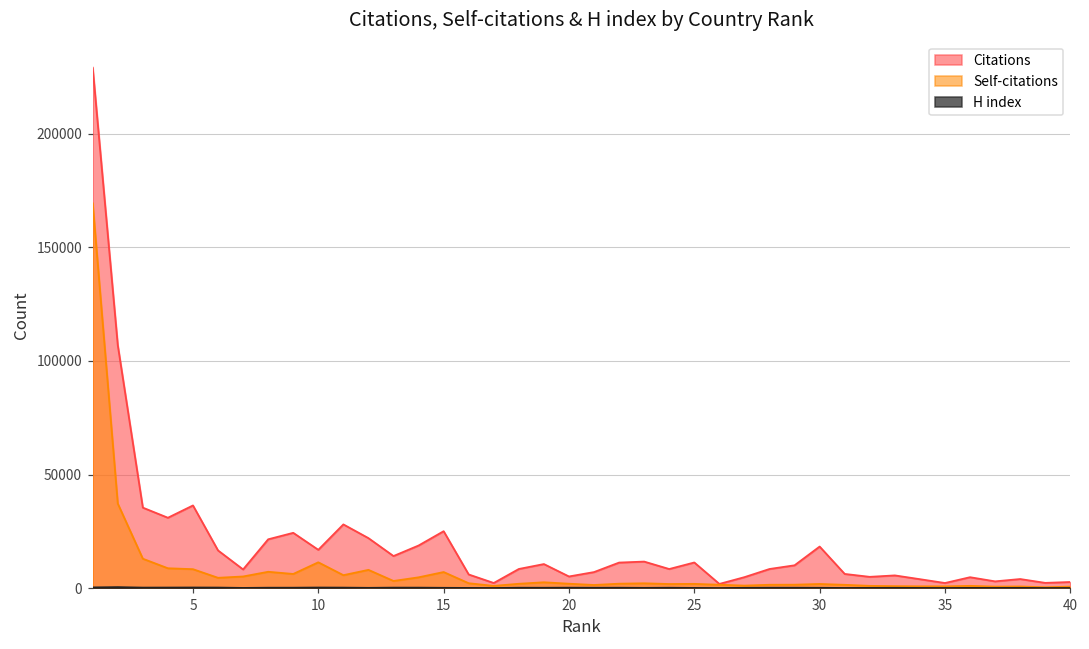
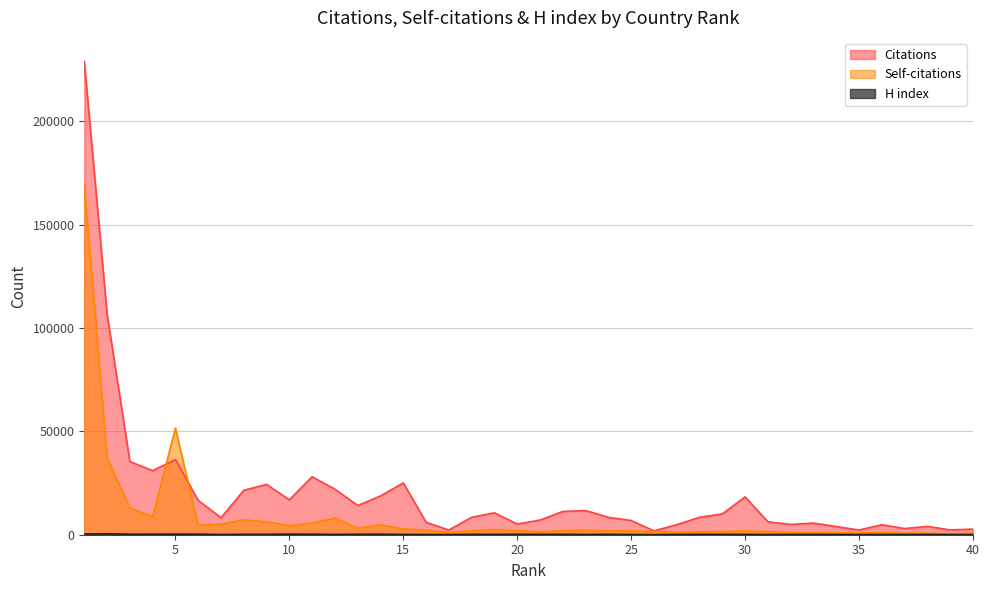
Self-citations, 5: 8000 -> 52000
Self-citations, 10: 11000 -> 4000
Self-citations, 15: 7000 -> 3000
Citations, 25: 11000 -> 7000
